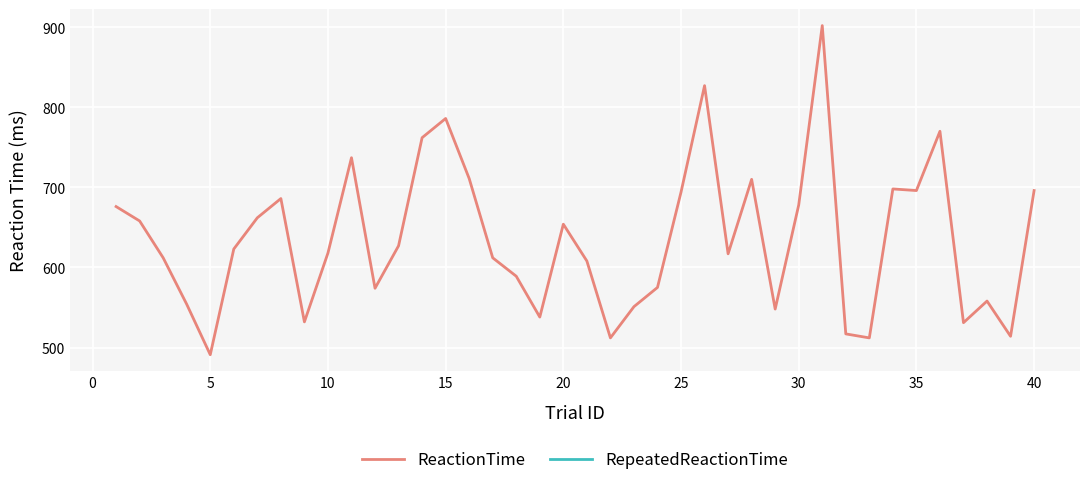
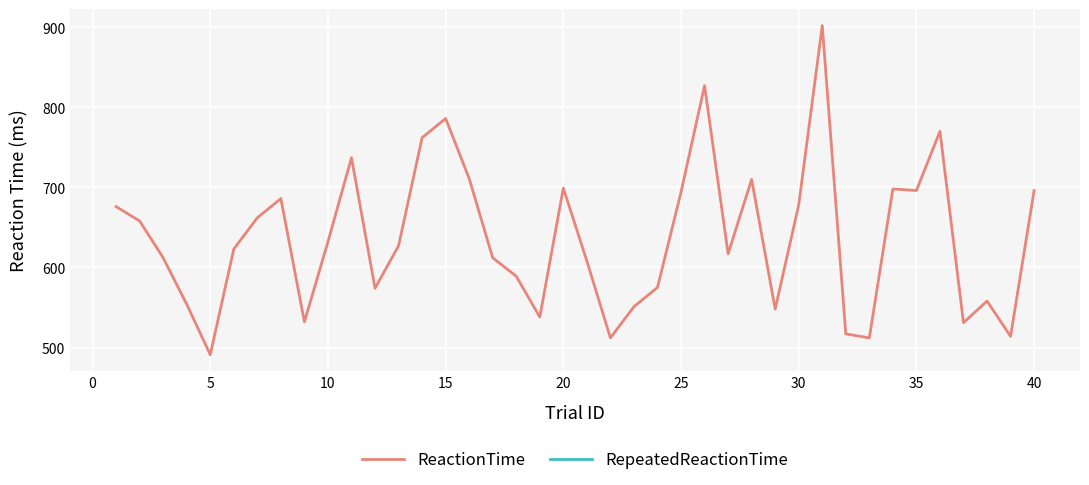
ReactionTime, 10: 620 -> 630
ReactionTime, 20: 650 -> 700
